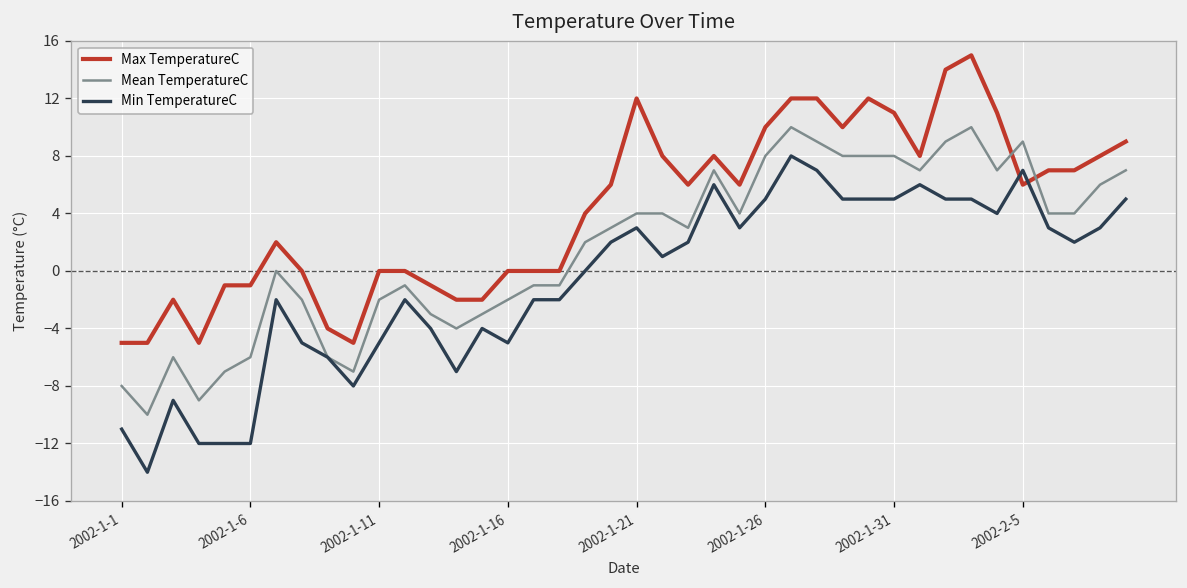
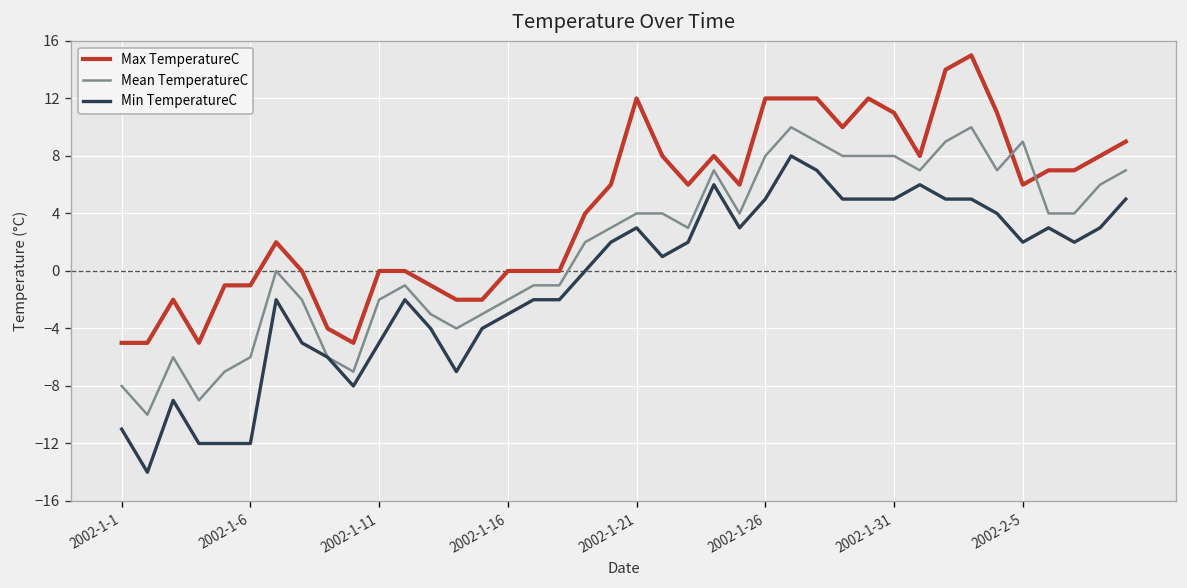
Min TemperatureC, 2002-1-16: -5 -> -3
Max TemperatureC, 2002-1-26: 10 -> 12
Min TemperatureC, 2002-2-5: 7 -> 2
